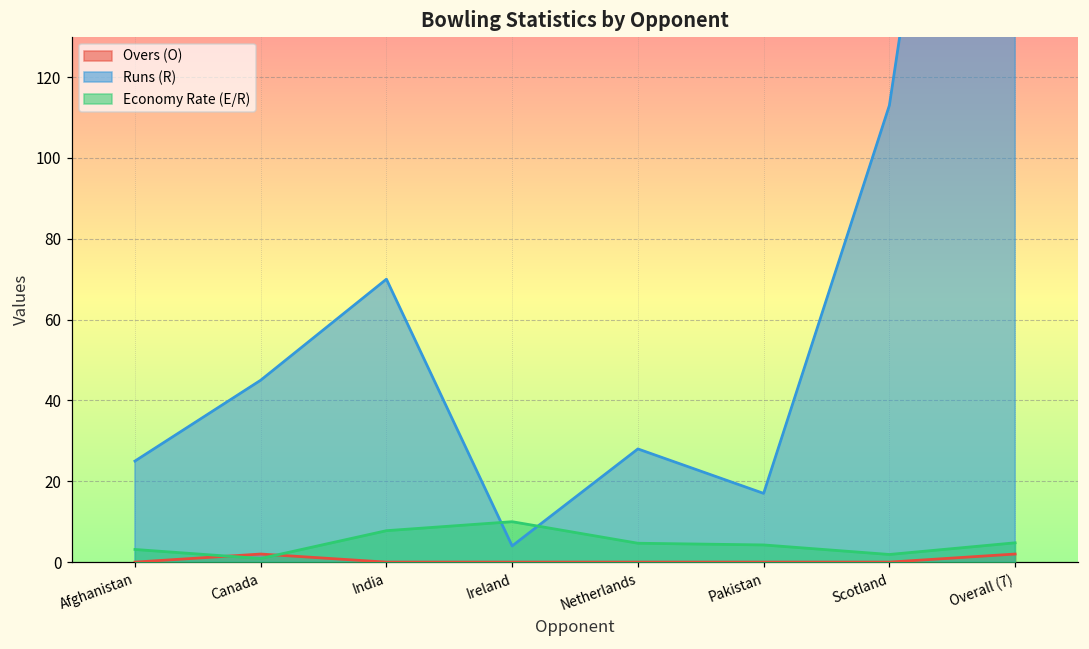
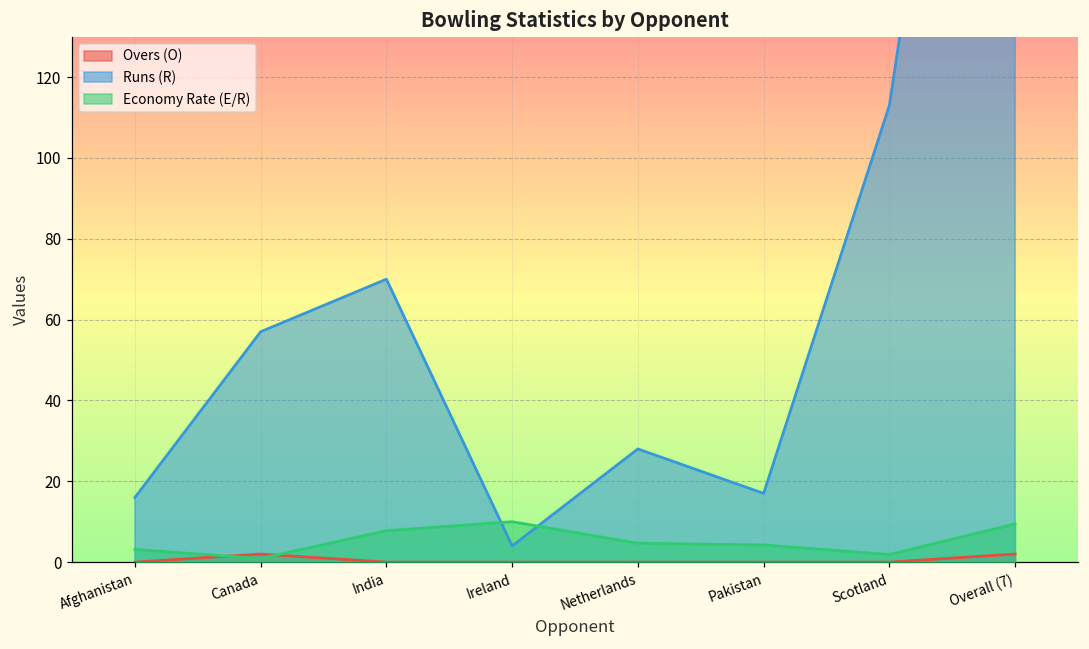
Runs (R), Afghanistan: 25 -> 16
Runs (R), Canada: 45 -> 57
Economy Rate (E/R), Overall (7): 5 -> 9
